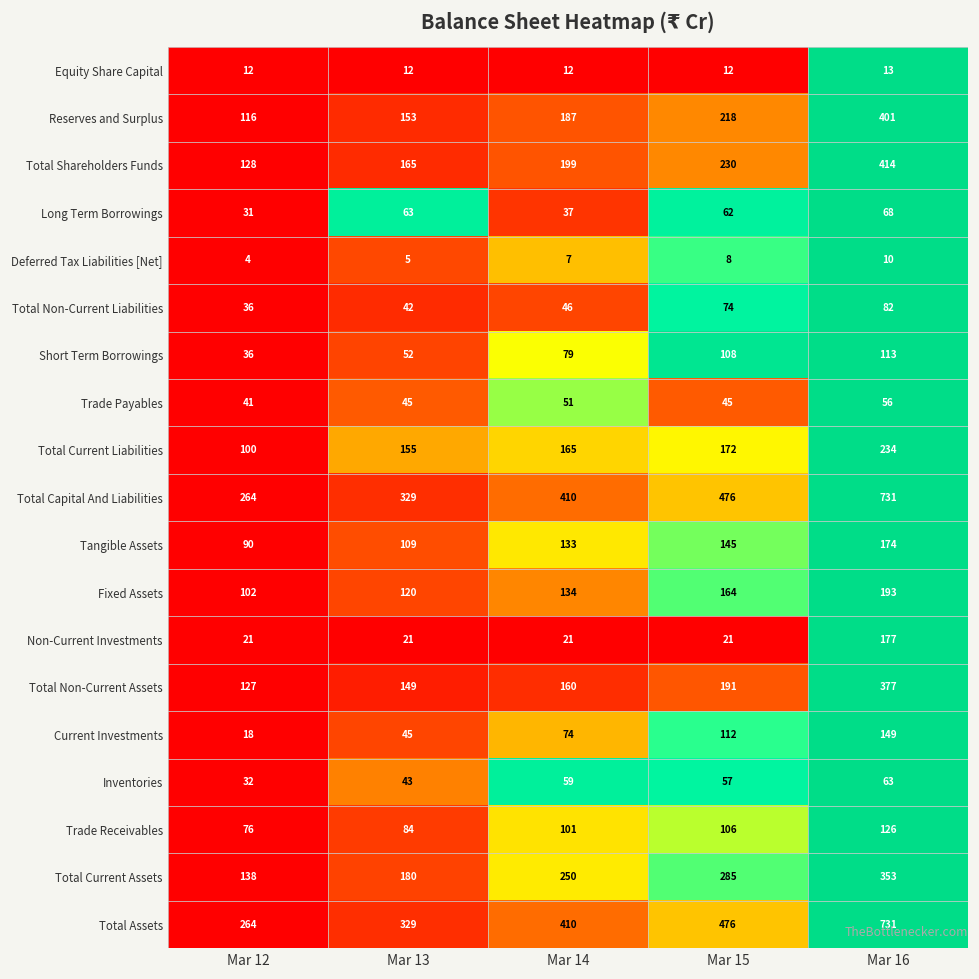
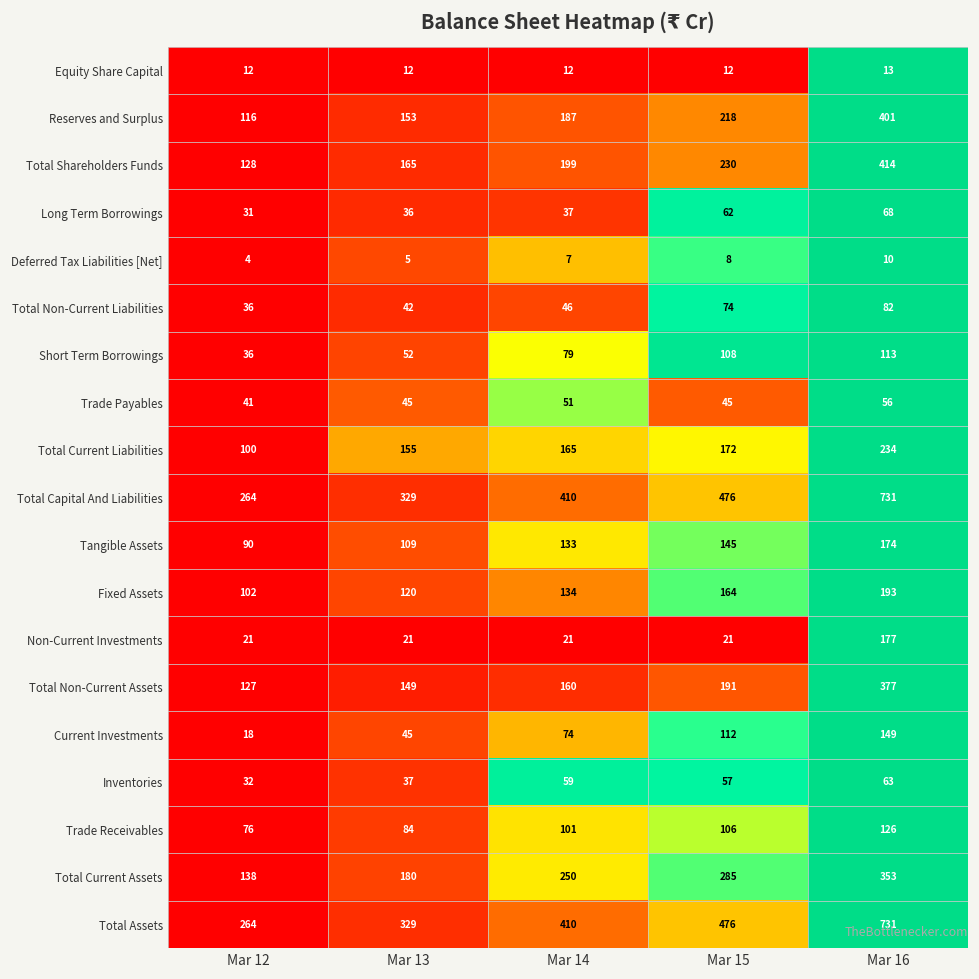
Long Term Borrowings, Mar 13: 63 -> 36
Inventories, Mar 13: 43 -> 37
